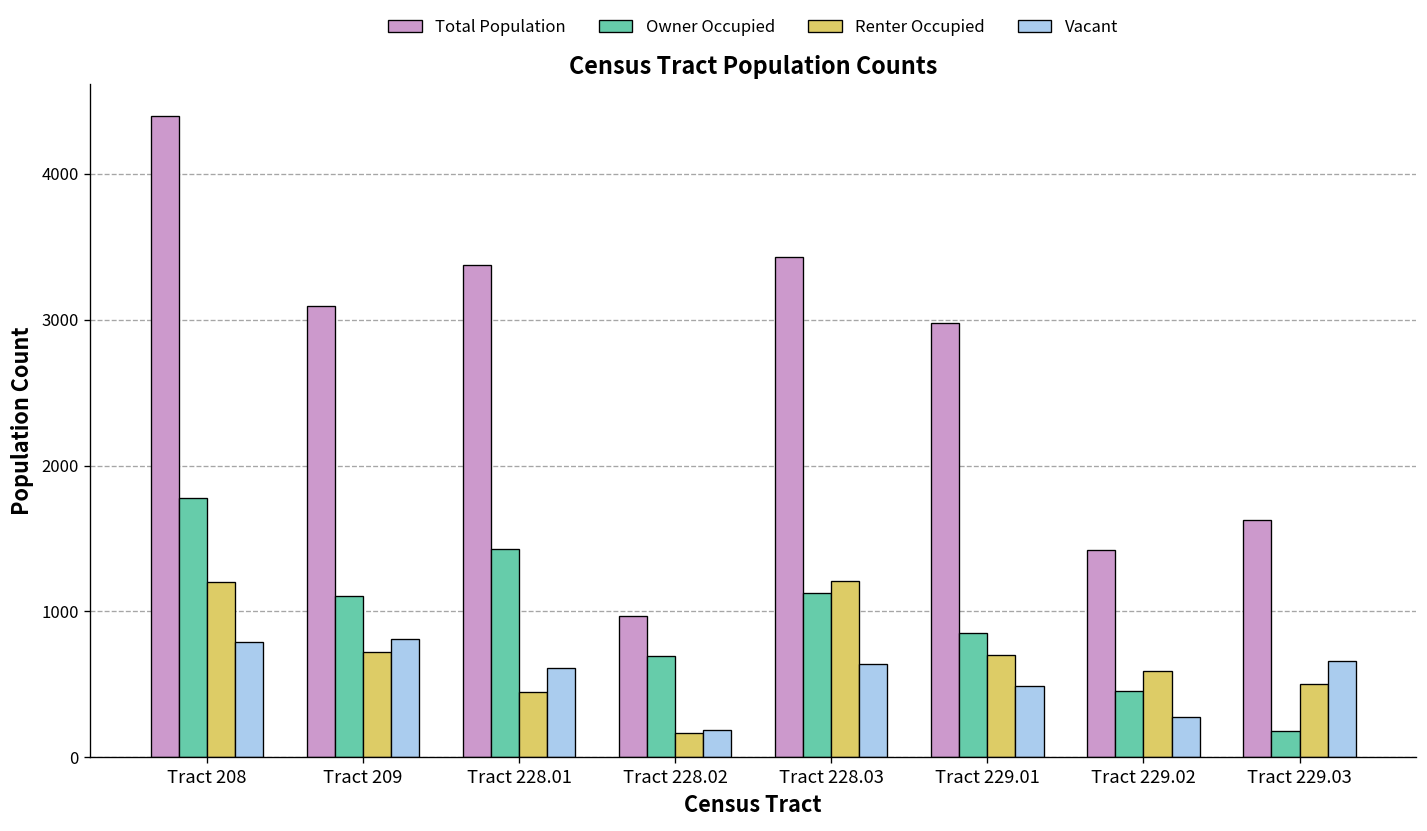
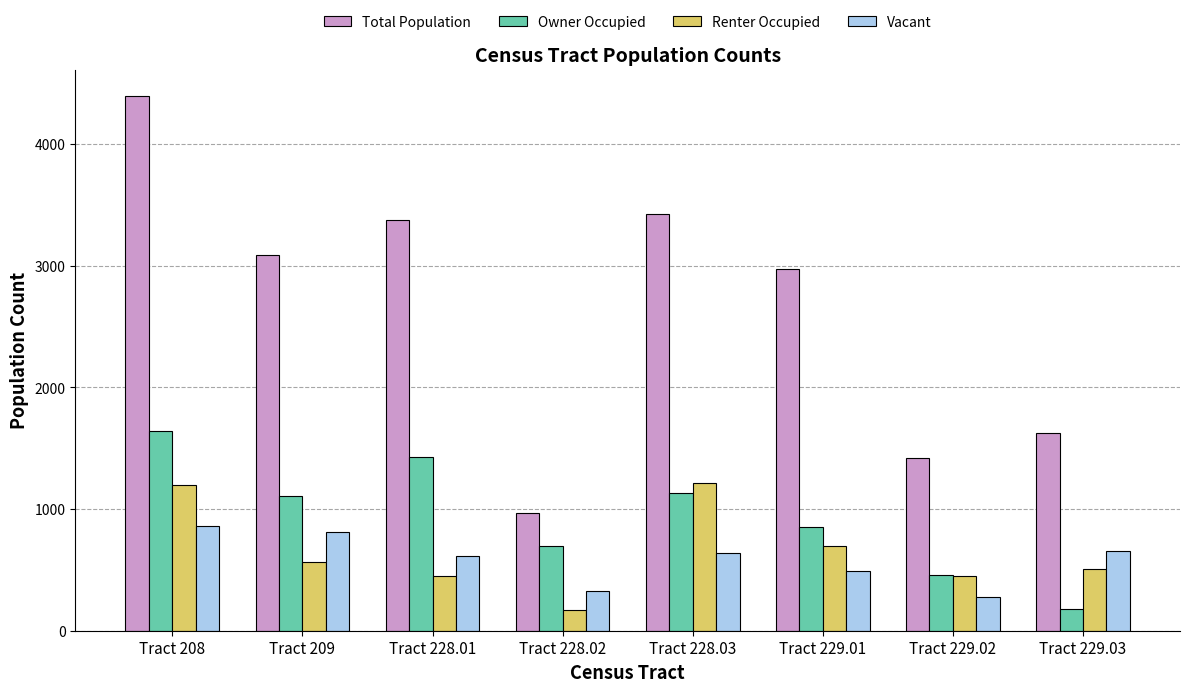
Owner Occupied, Tract 208: 1780 -> 1640
Vacant, Tract 208: 790 -> 860
Renter Occupied, Tract 209: 720 -> 560
Vacant, Tract 228.02: 190 -> 330
Renter Occupied, Tract 229.02: 590 -> 450
